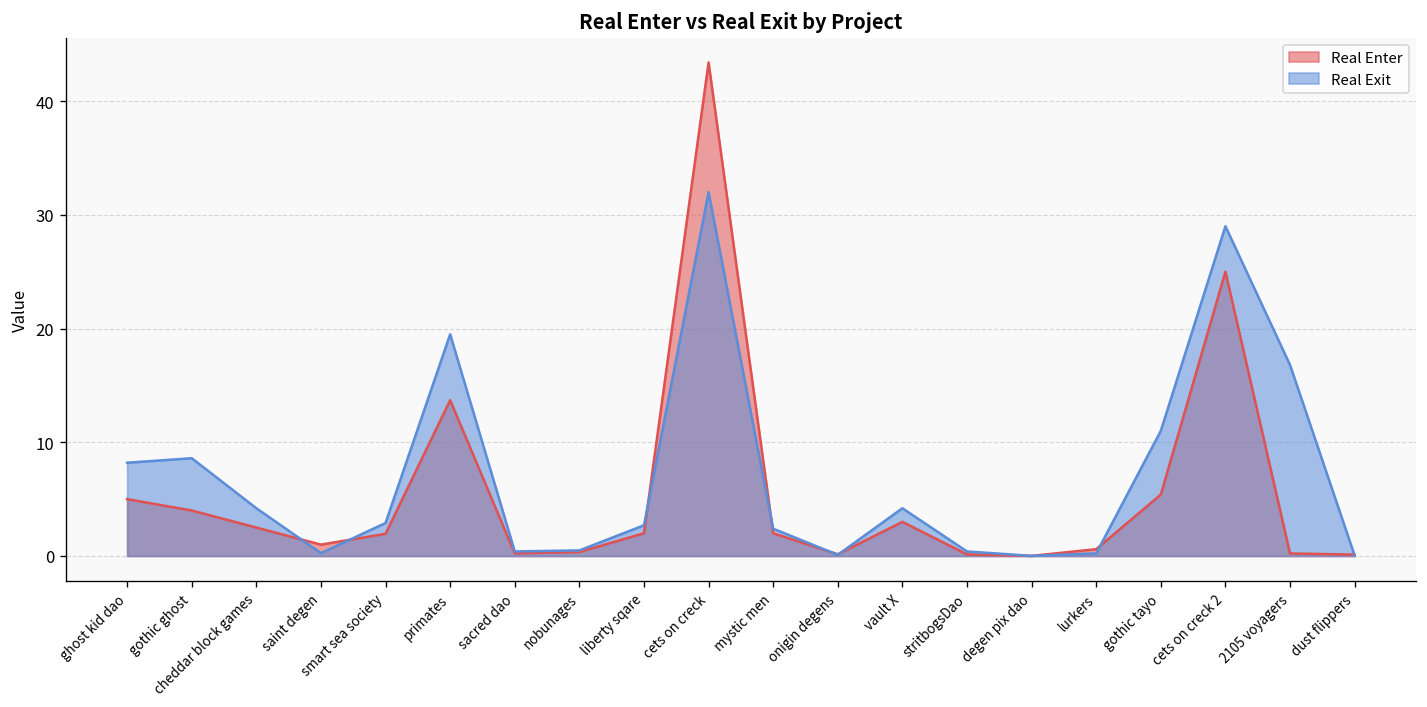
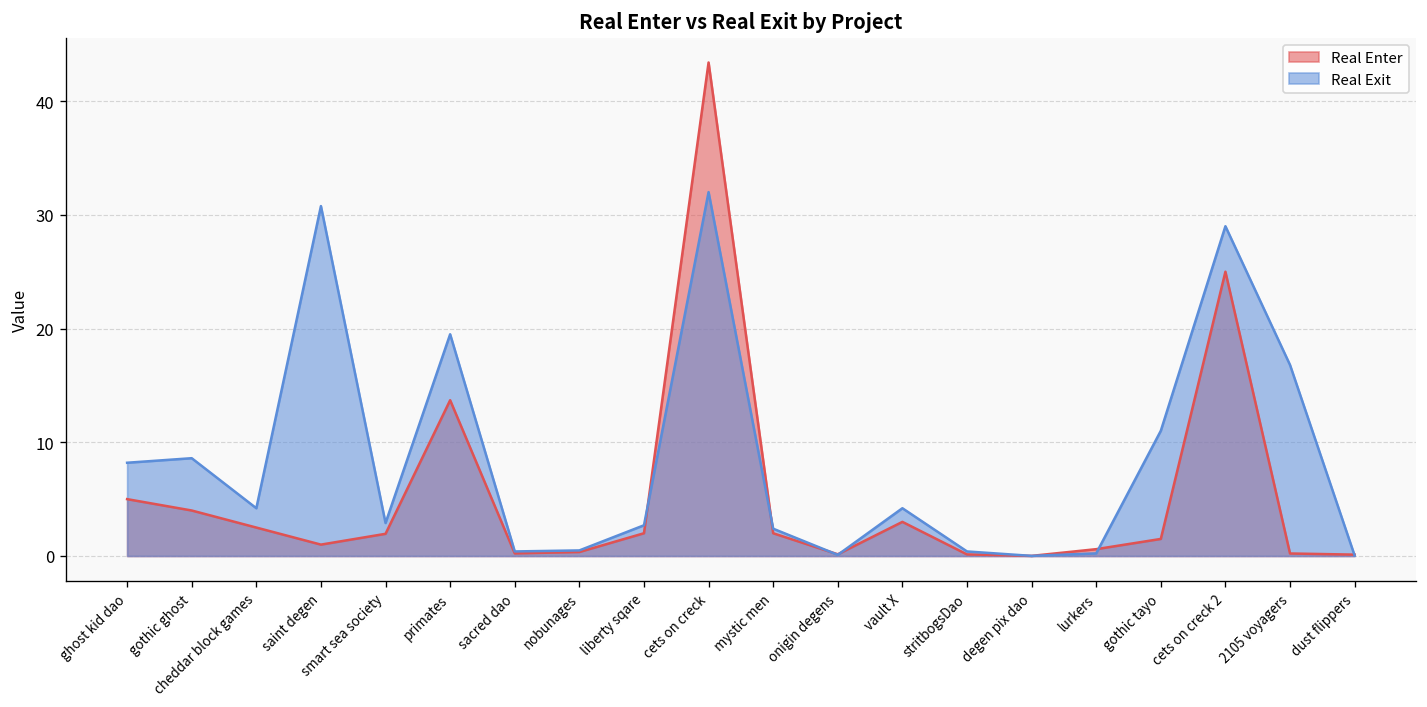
Real Exit, saint degen: 0 -> 31
Real Enter, gothic tayo: 5 -> 2
